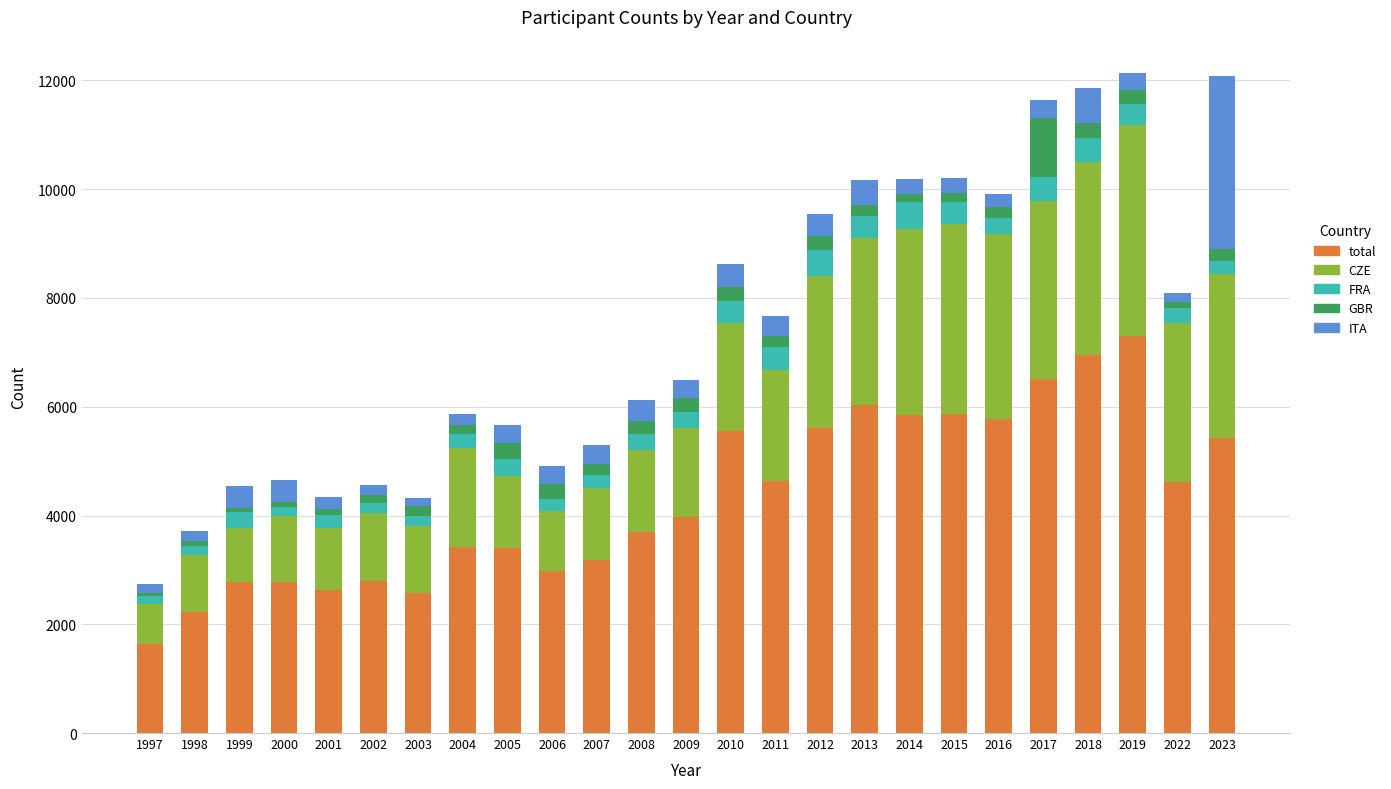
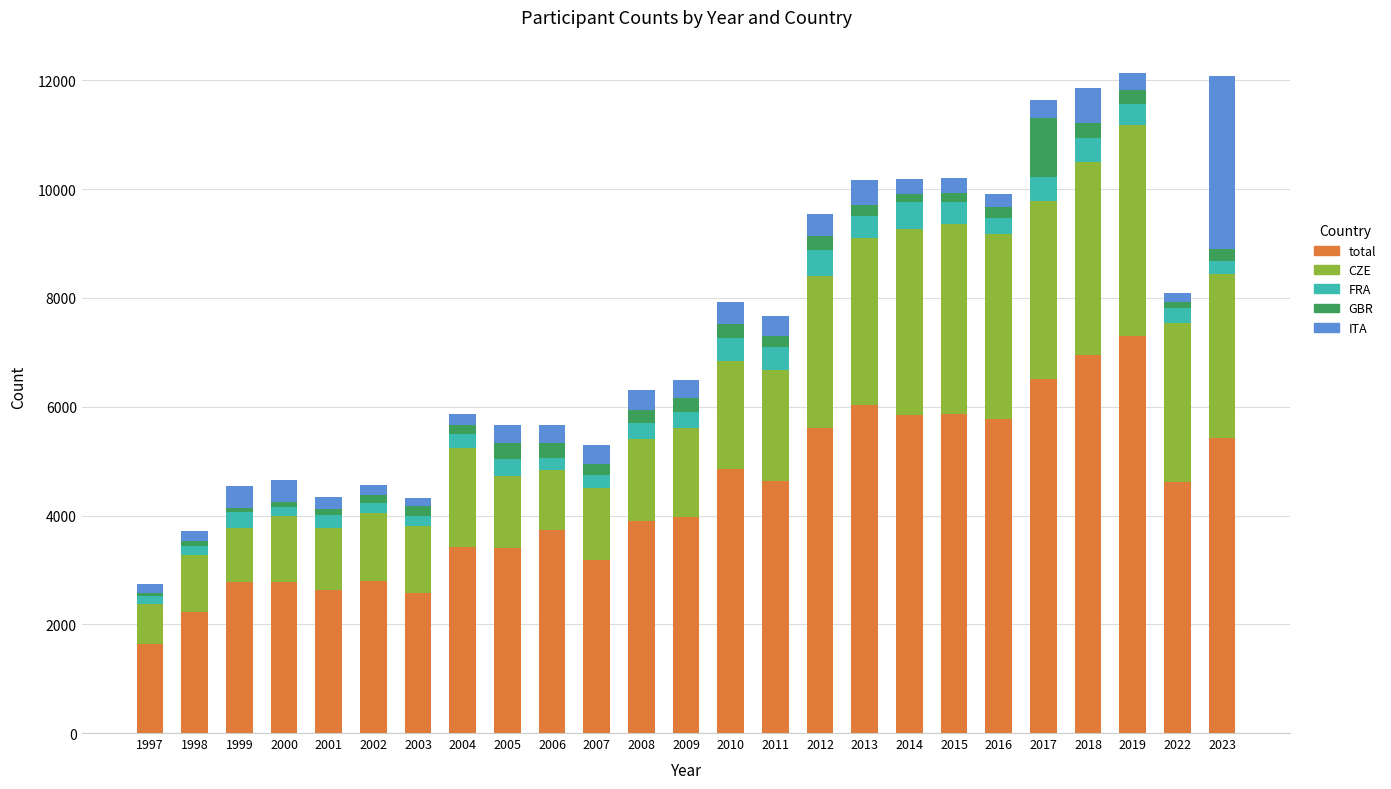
total, 2006: 3000 -> 3700
total, 2008: 3700 -> 3900
total, 2010: 5500 -> 4900
